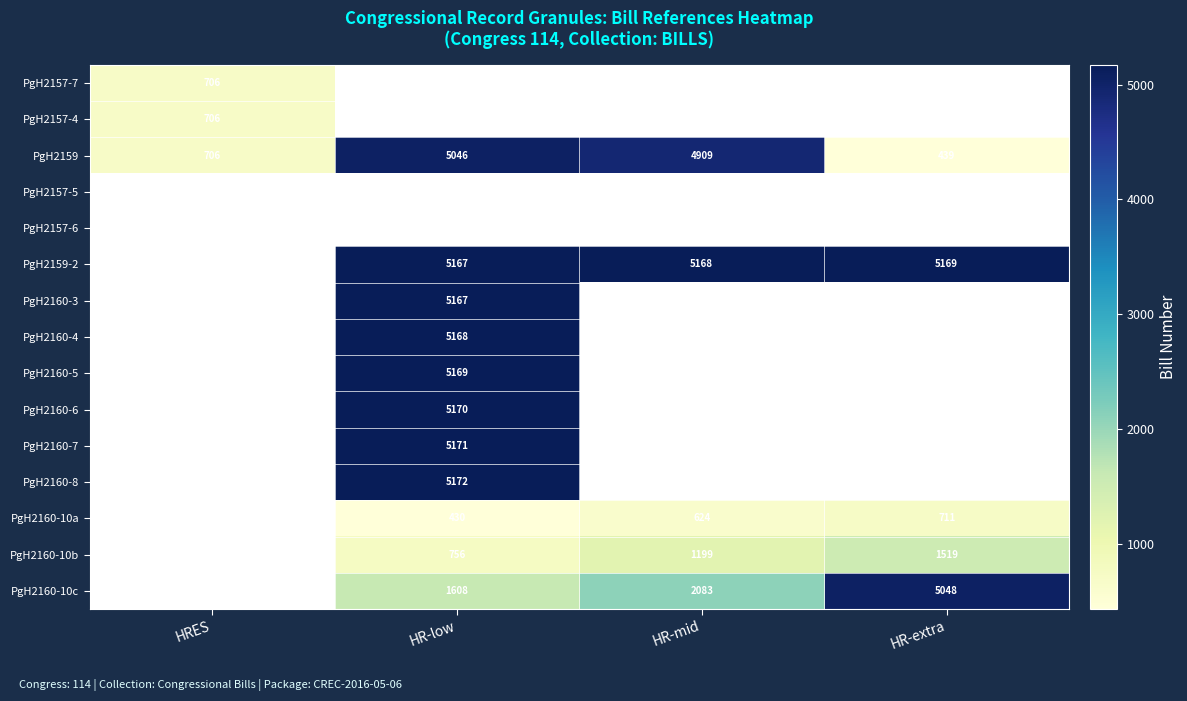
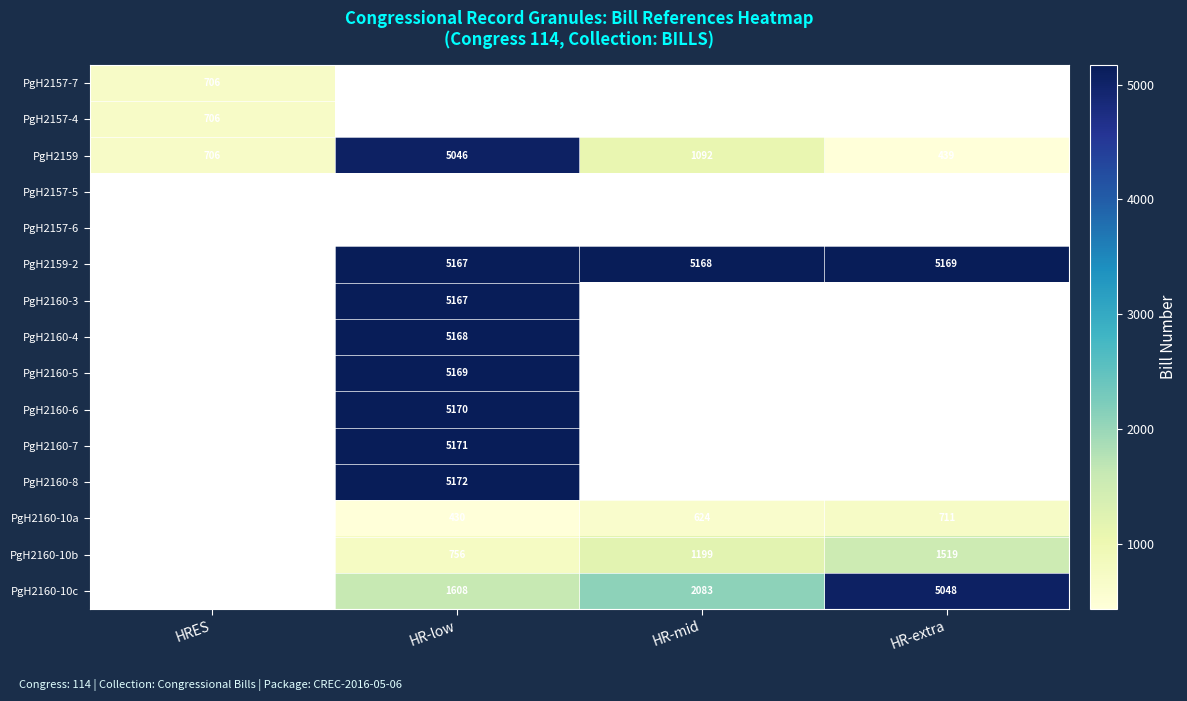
PgH2159, HR-mid: 4909 -> 1092
